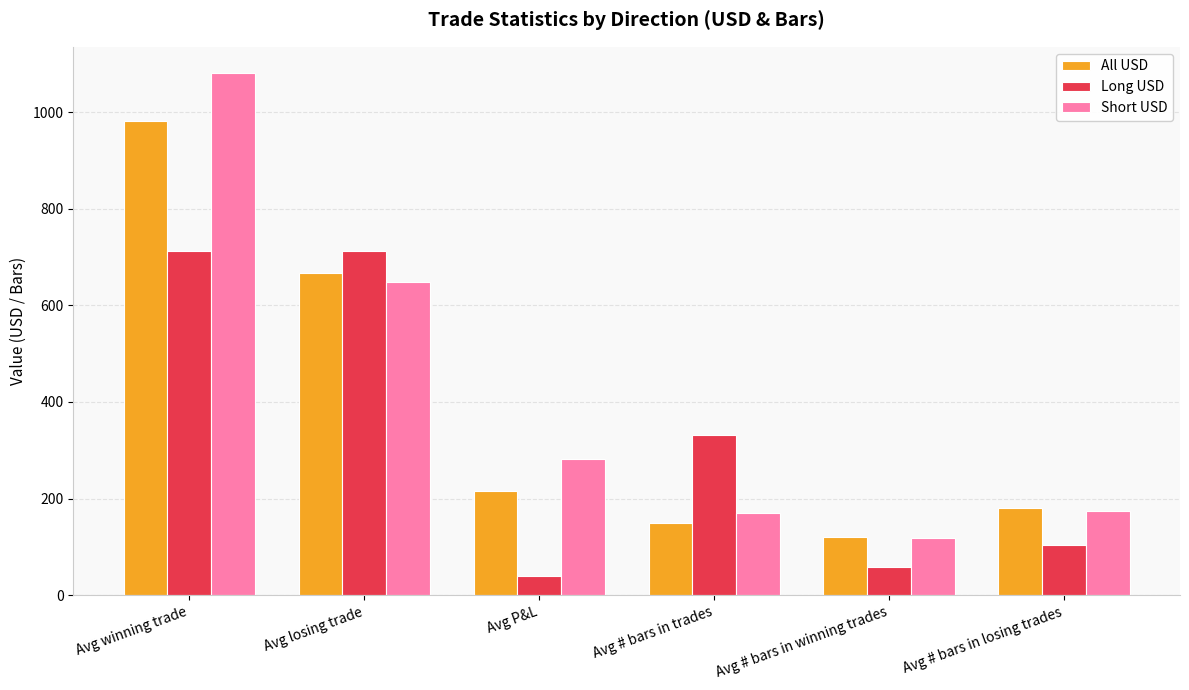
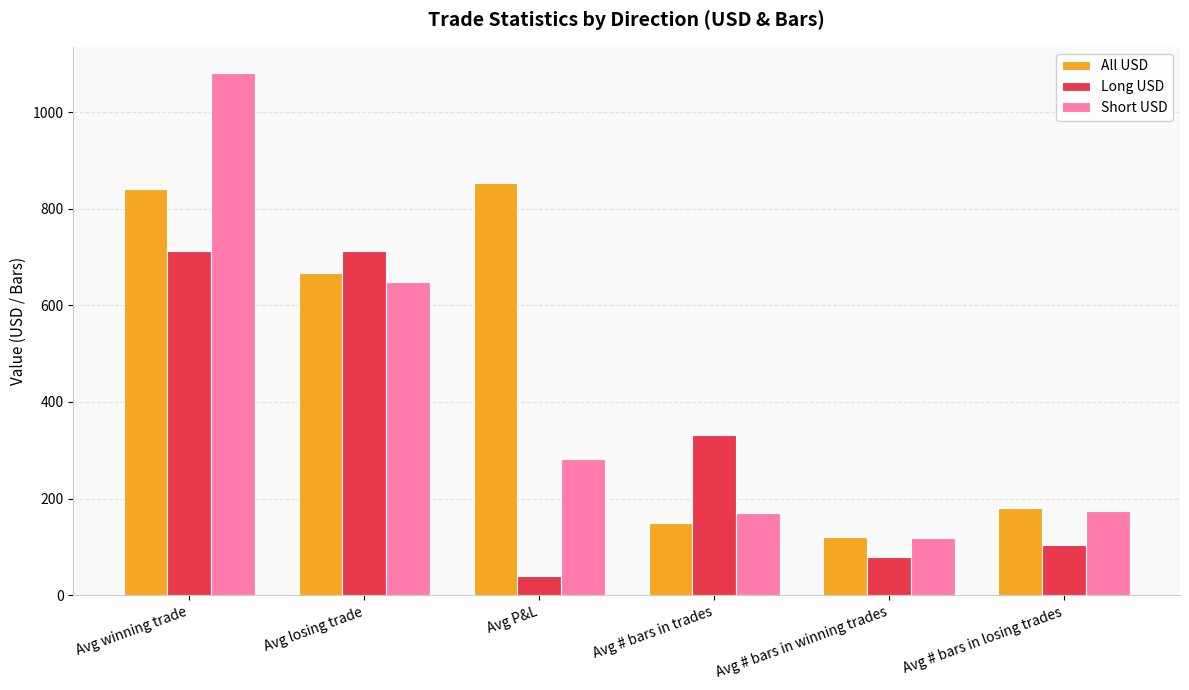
All USD, Avg winning trade: 980 -> 840
All USD, Avg P&L: 220 -> 850
Long USD, Avg # bars in winning trades: 60 -> 80
